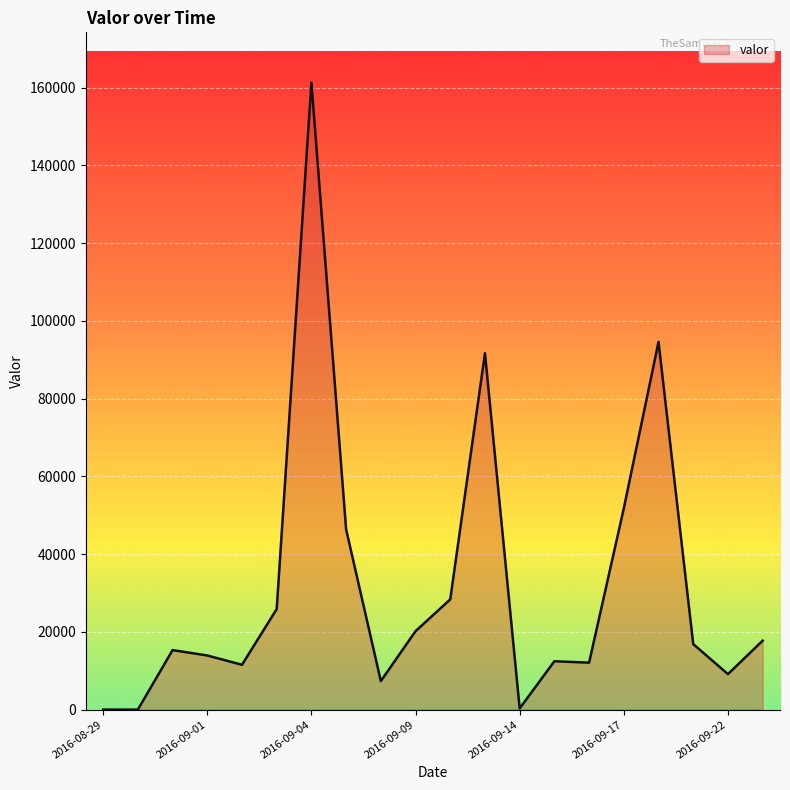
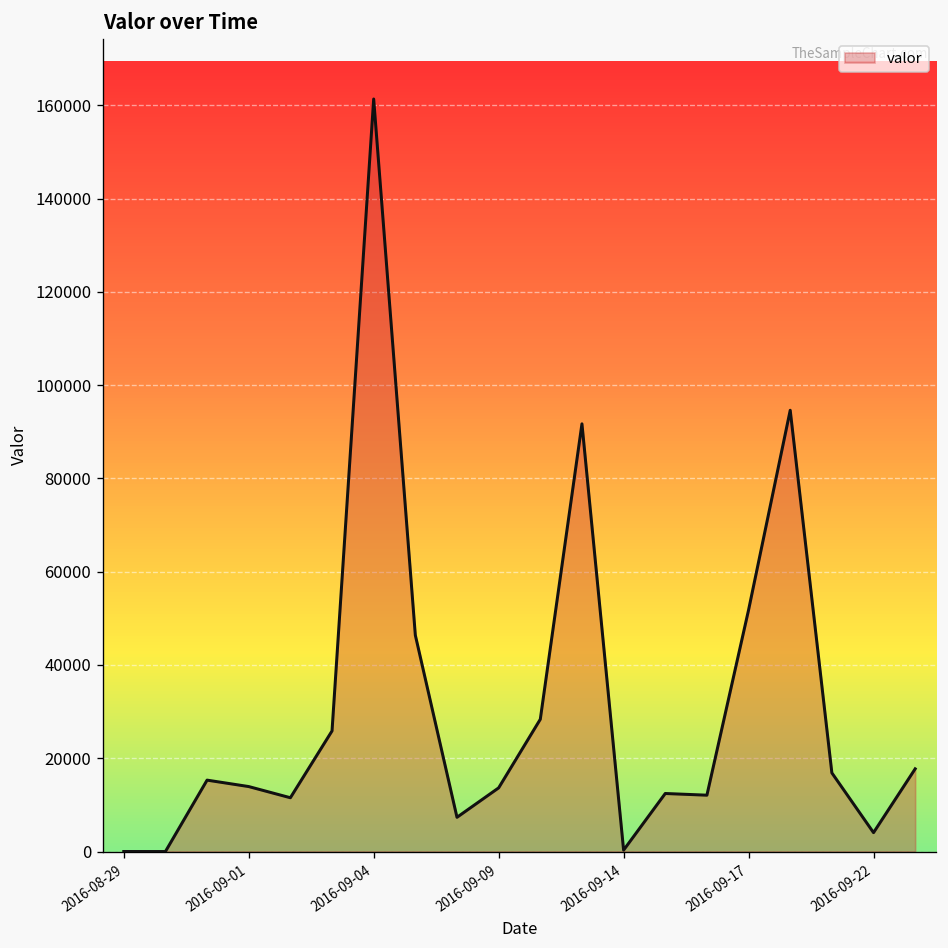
2016-09-09: 20000 -> 14000
2016-09-22: 9000 -> 4000
